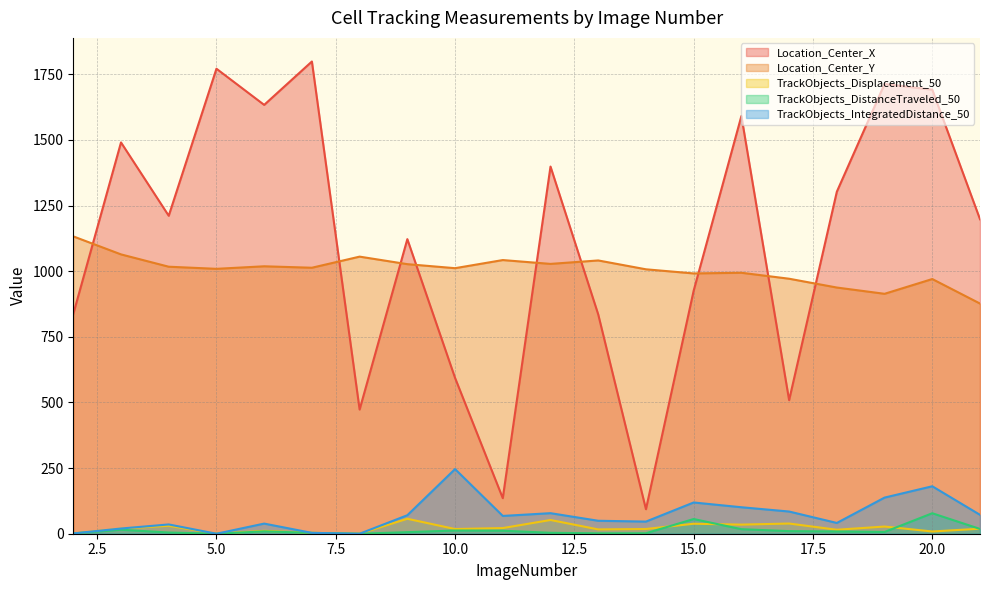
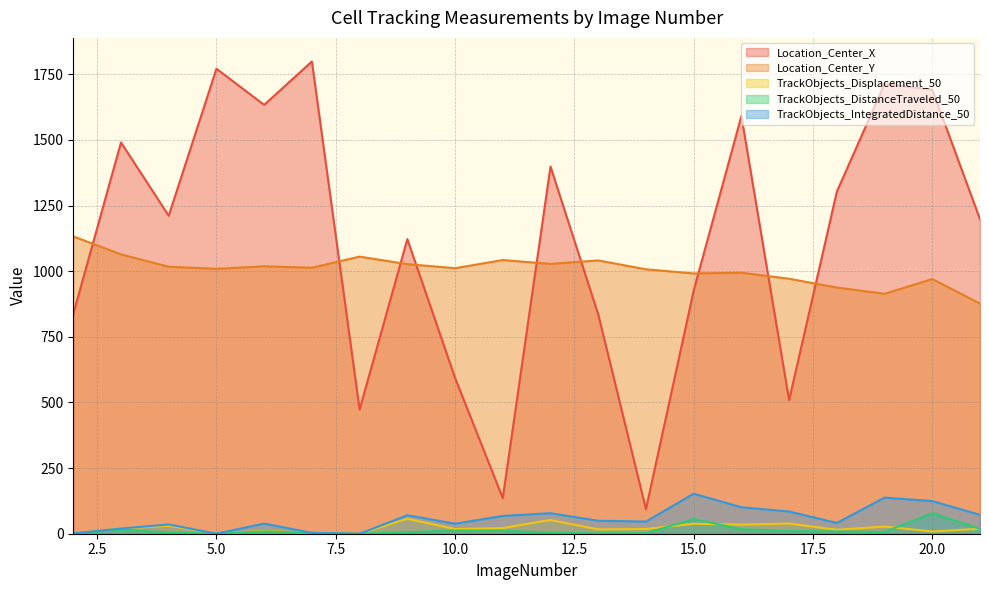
TrackObjects_IntegratedDistance_50, 10.0: 250 -> 40
TrackObjects_IntegratedDistance_50, 15.0: 120 -> 150
TrackObjects_IntegratedDistance_50, 20.0: 180 -> 120
